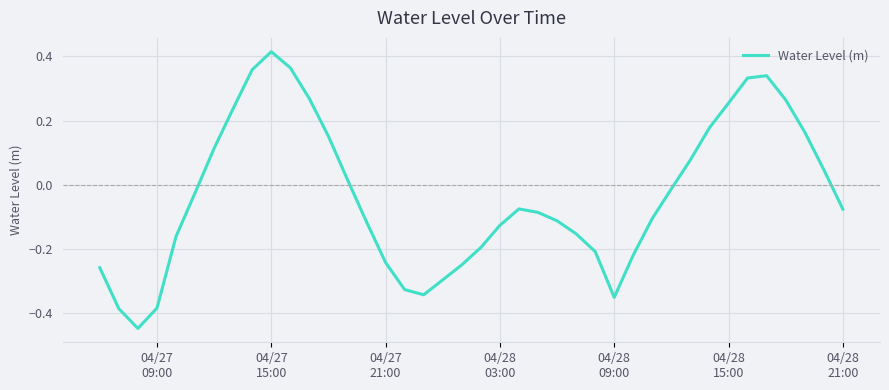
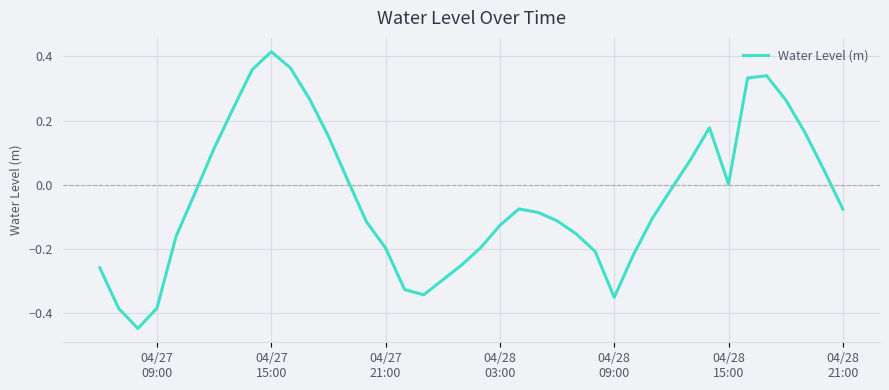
04/27 21:00: -0.24 -> -0.20
04/28 15:00: 0.25 -> 0.00
